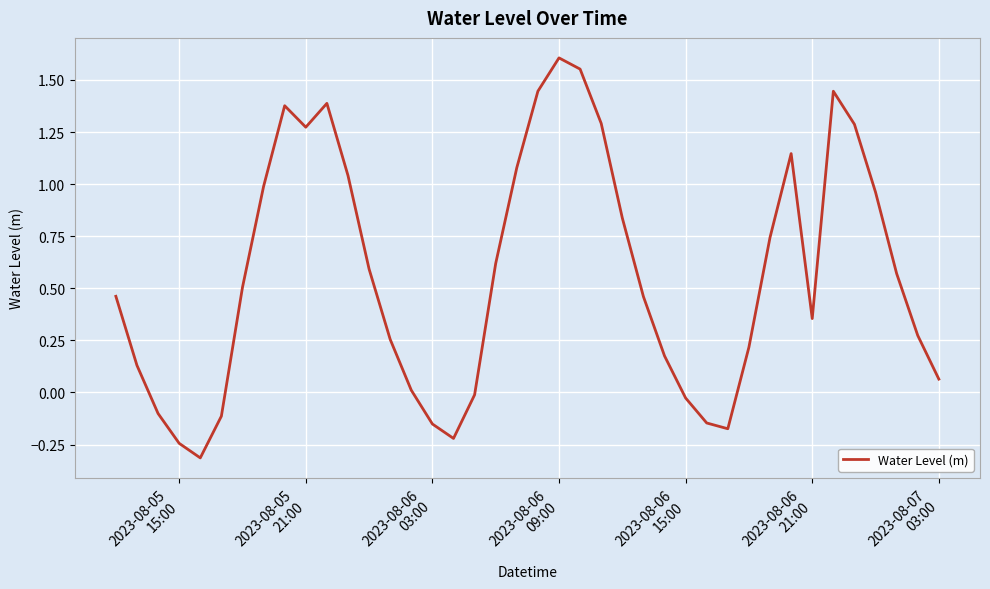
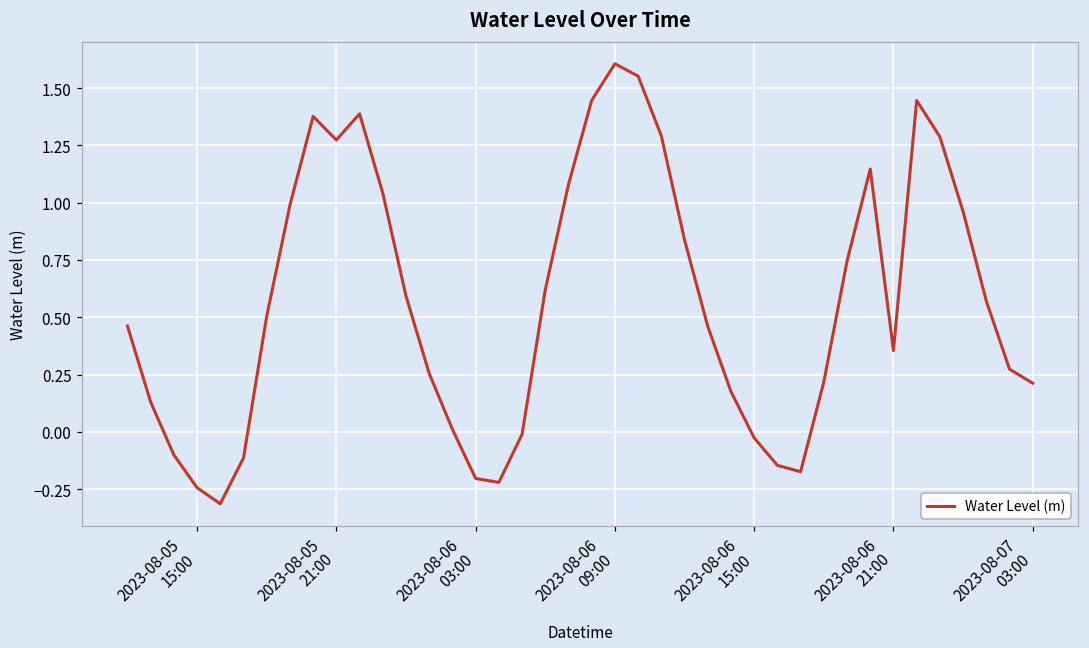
2023-08-06 03:00: -0.15 -> -0.20
2023-08-07 03:00: 0.06 -> 0.21
